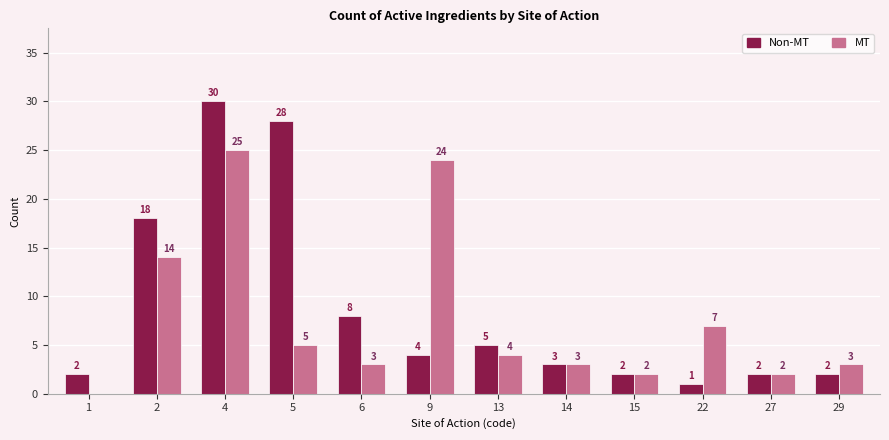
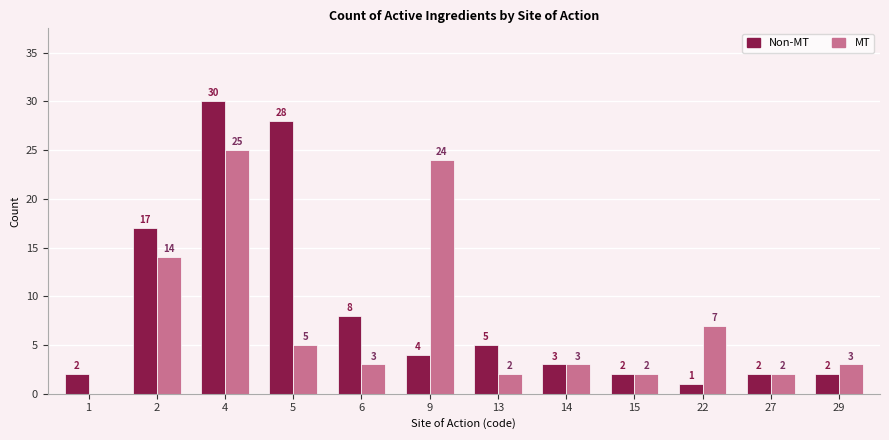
Non-MT, 2: 18 -> 17
MT, 13: 4 -> 2
